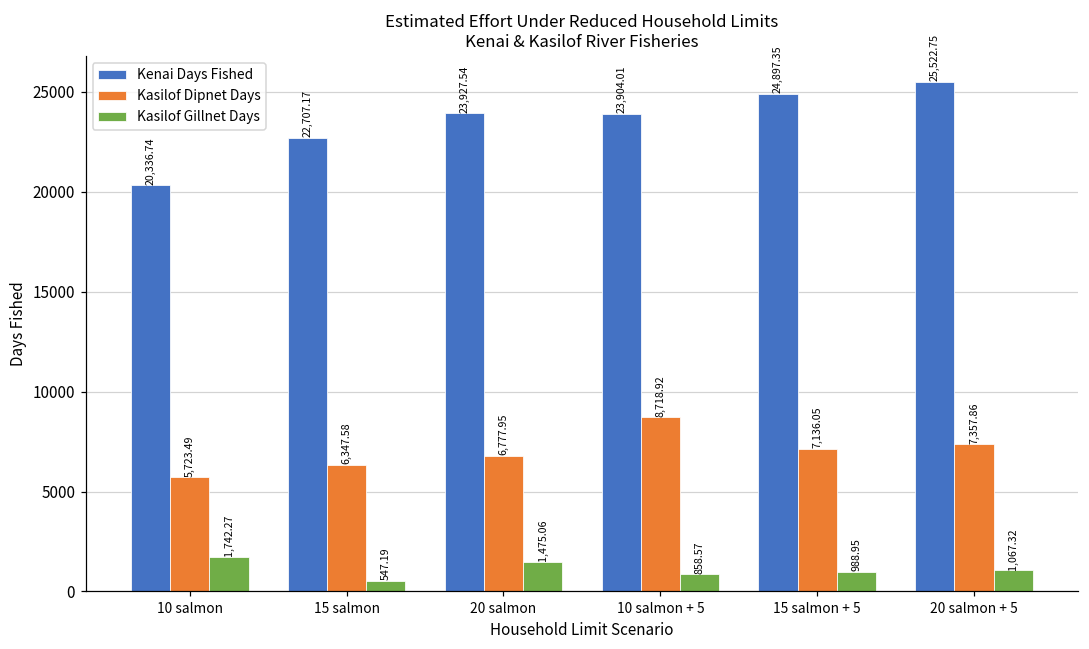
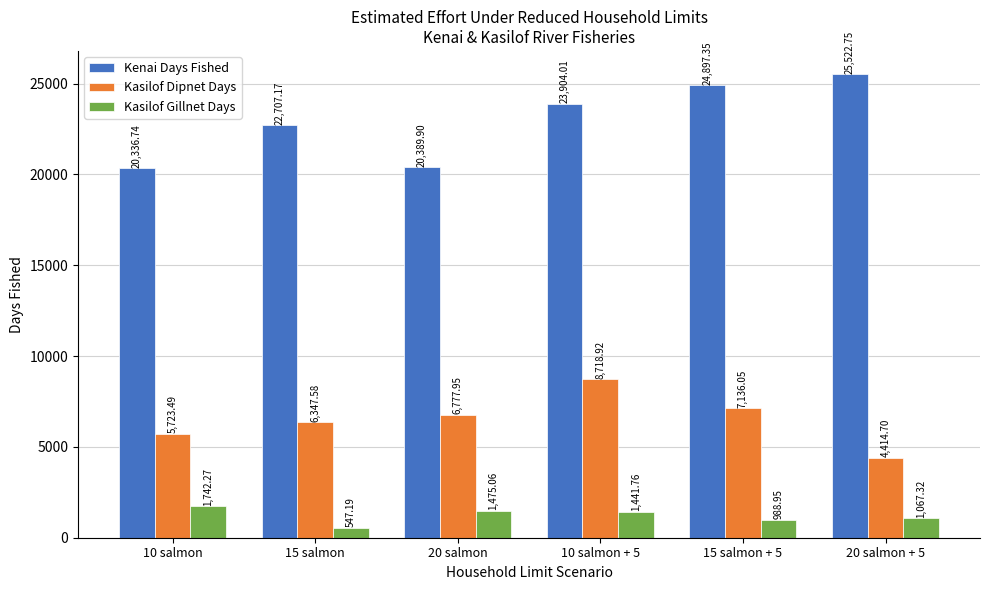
Kenai Days Fished, 20 salmon: 23,927.54 -> 20,389.90
Kasilof Gillnet Days, 10 salmon + 5: 858.57 -> 1,441.76
Kasilof Dipnet Days, 20 salmon + 5: 7,357.86 -> 4,414.70
